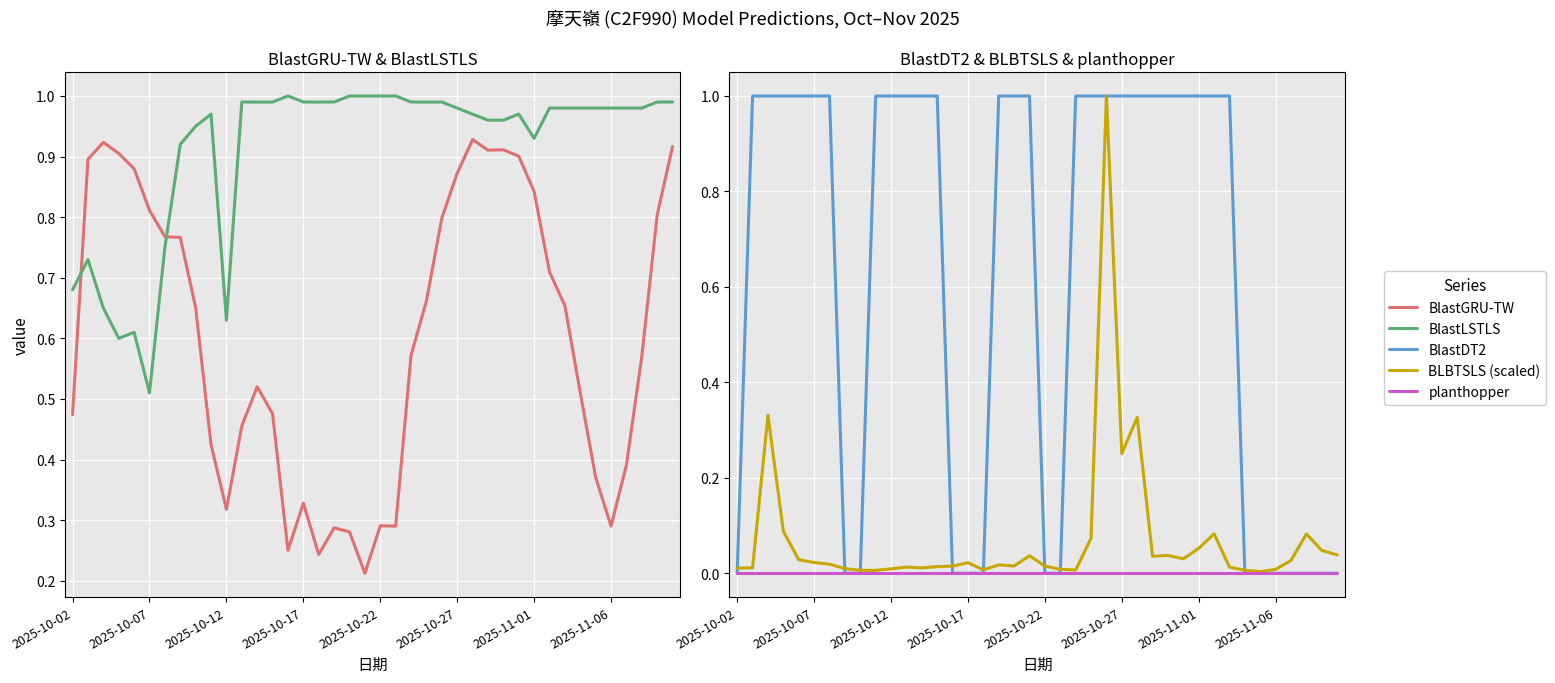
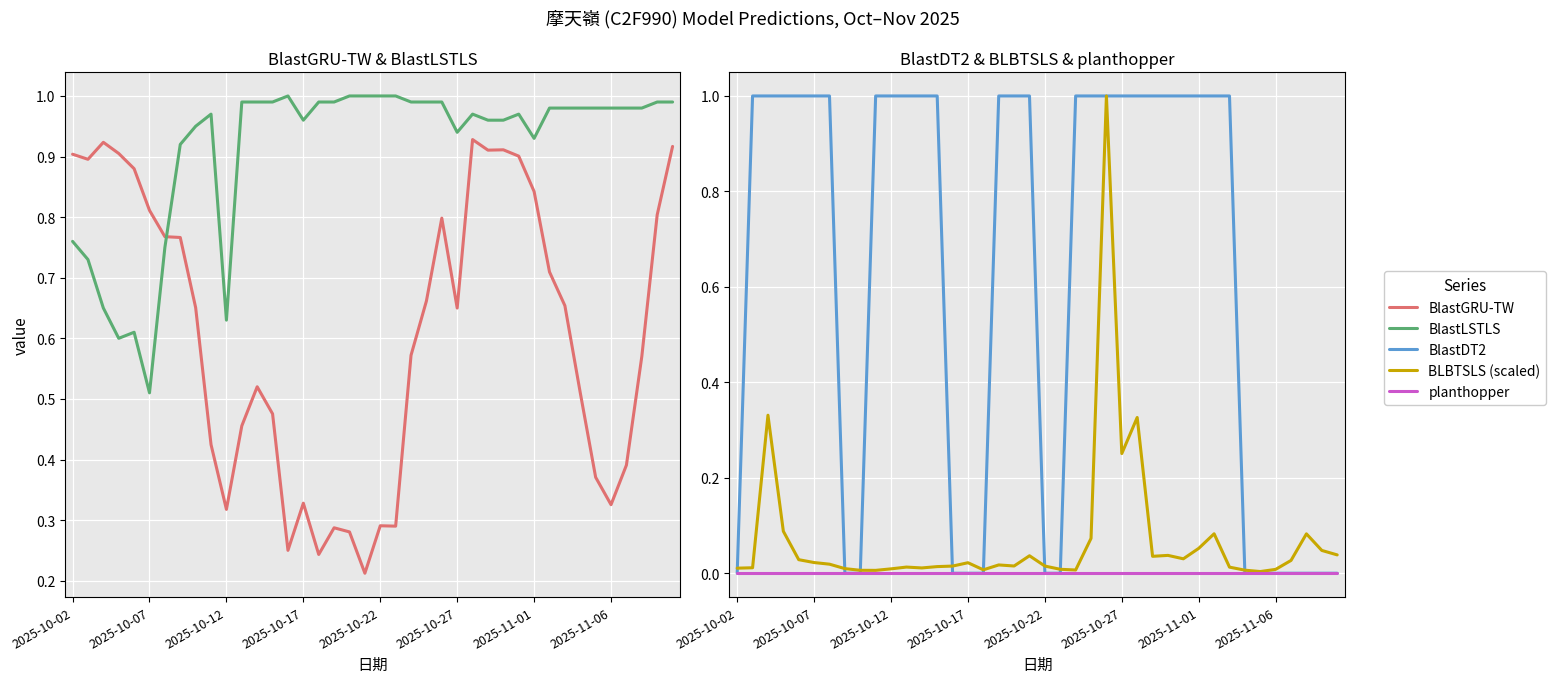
BlastGRU-TW & BlastLSTLS, BlastGRU-TW, 2025-10-02: 0.47 -> 0.90
BlastGRU-TW & BlastLSTLS, BlastLSTLS, 2025-10-02: 0.68 -> 0.76
BlastGRU-TW & BlastLSTLS, BlastLSTLS, 2025-10-17: 0.99 -> 0.96
BlastGRU-TW & BlastLSTLS, BlastGRU-TW, 2025-10-27: 0.87 -> 0.65
BlastGRU-TW & BlastLSTLS, BlastLSTLS, 2025-10-27: 0.98 -> 0.94
BlastGRU-TW & BlastLSTLS, BlastGRU-TW, 2025-11-06: 0.29 -> 0.33
